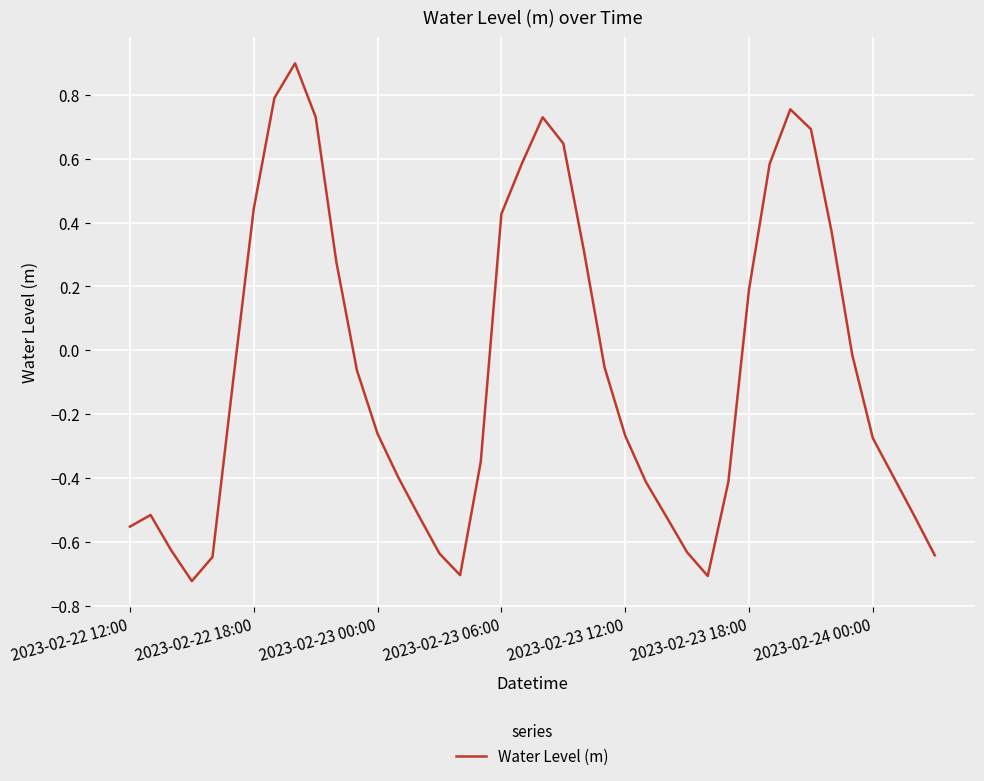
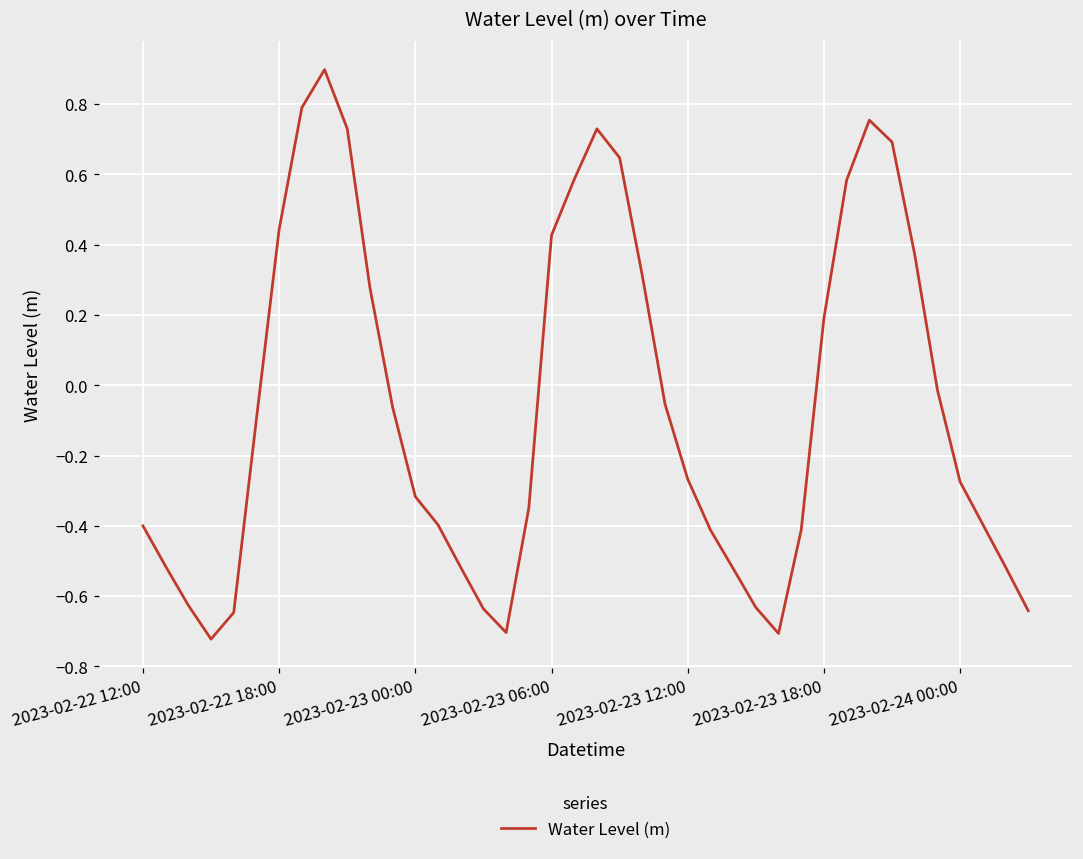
2023-02-22 12:00: -0.55 -> -0.40
2023-02-23 00:00: -0.26 -> -0.32
